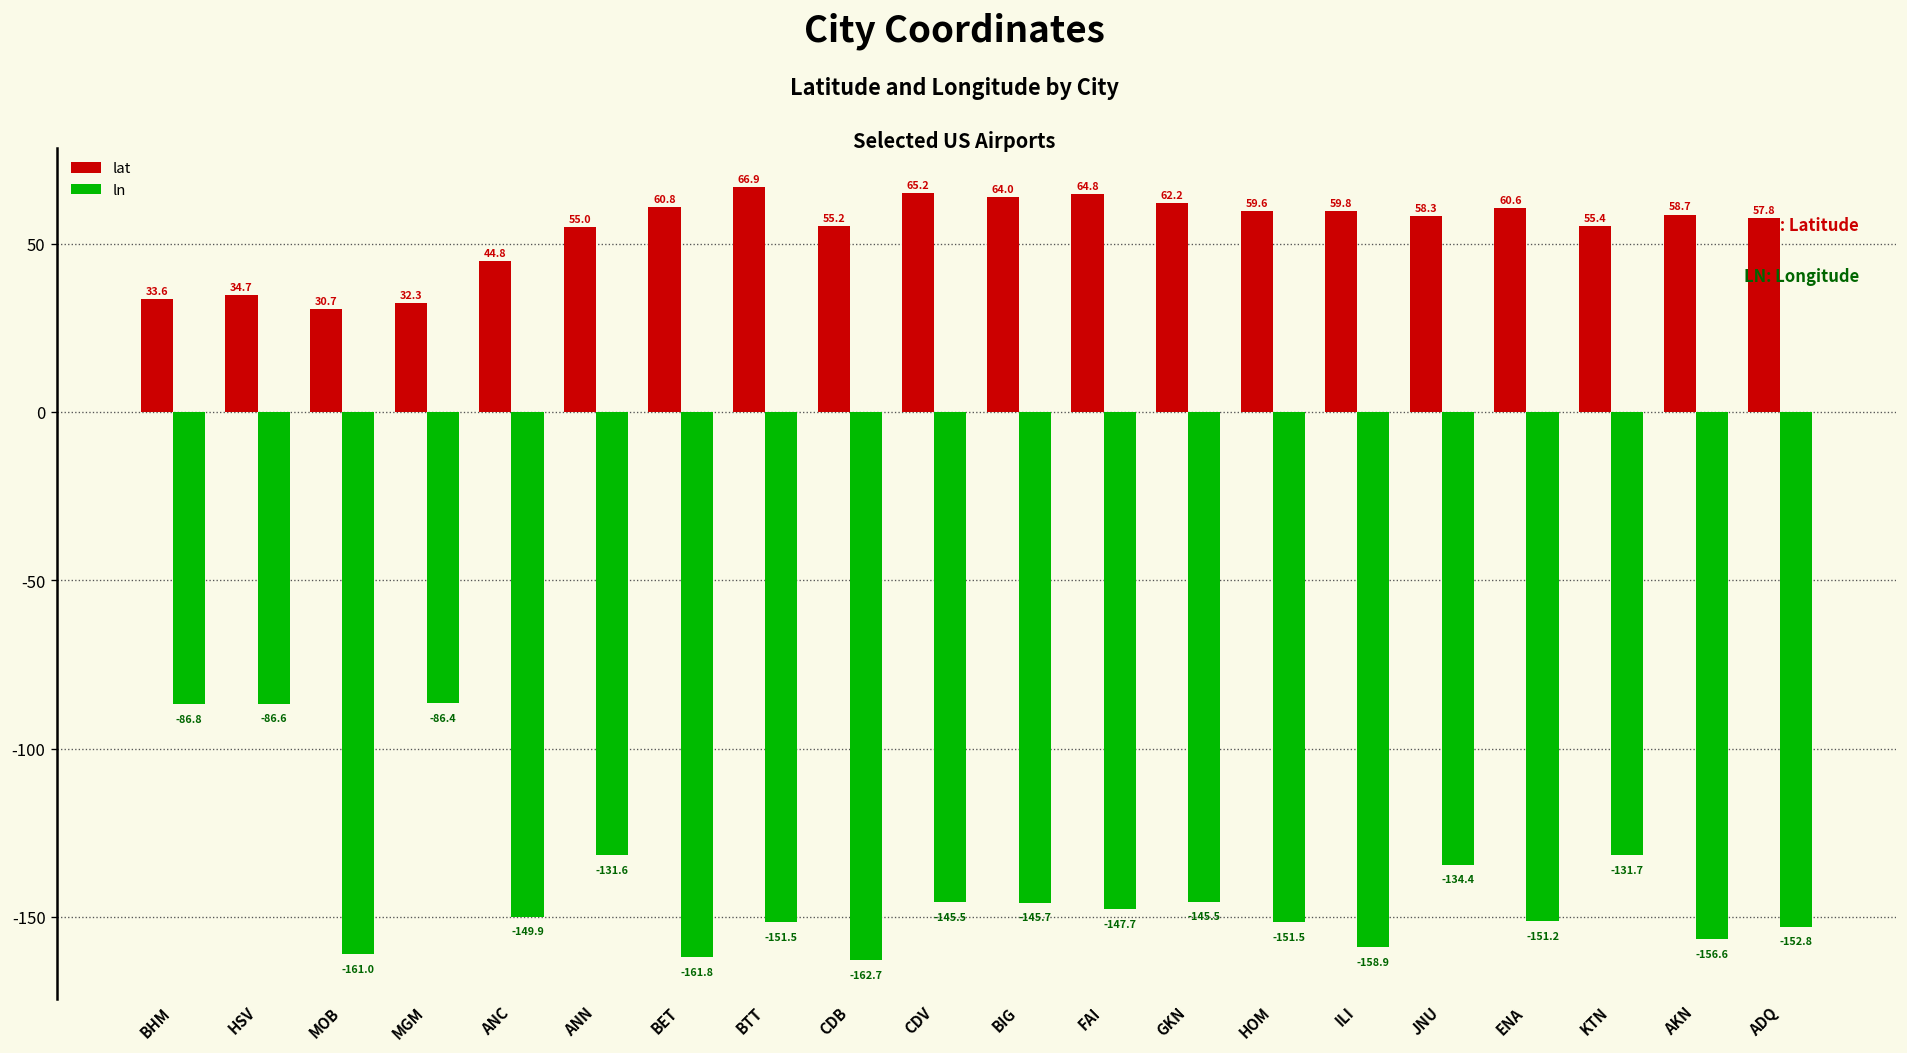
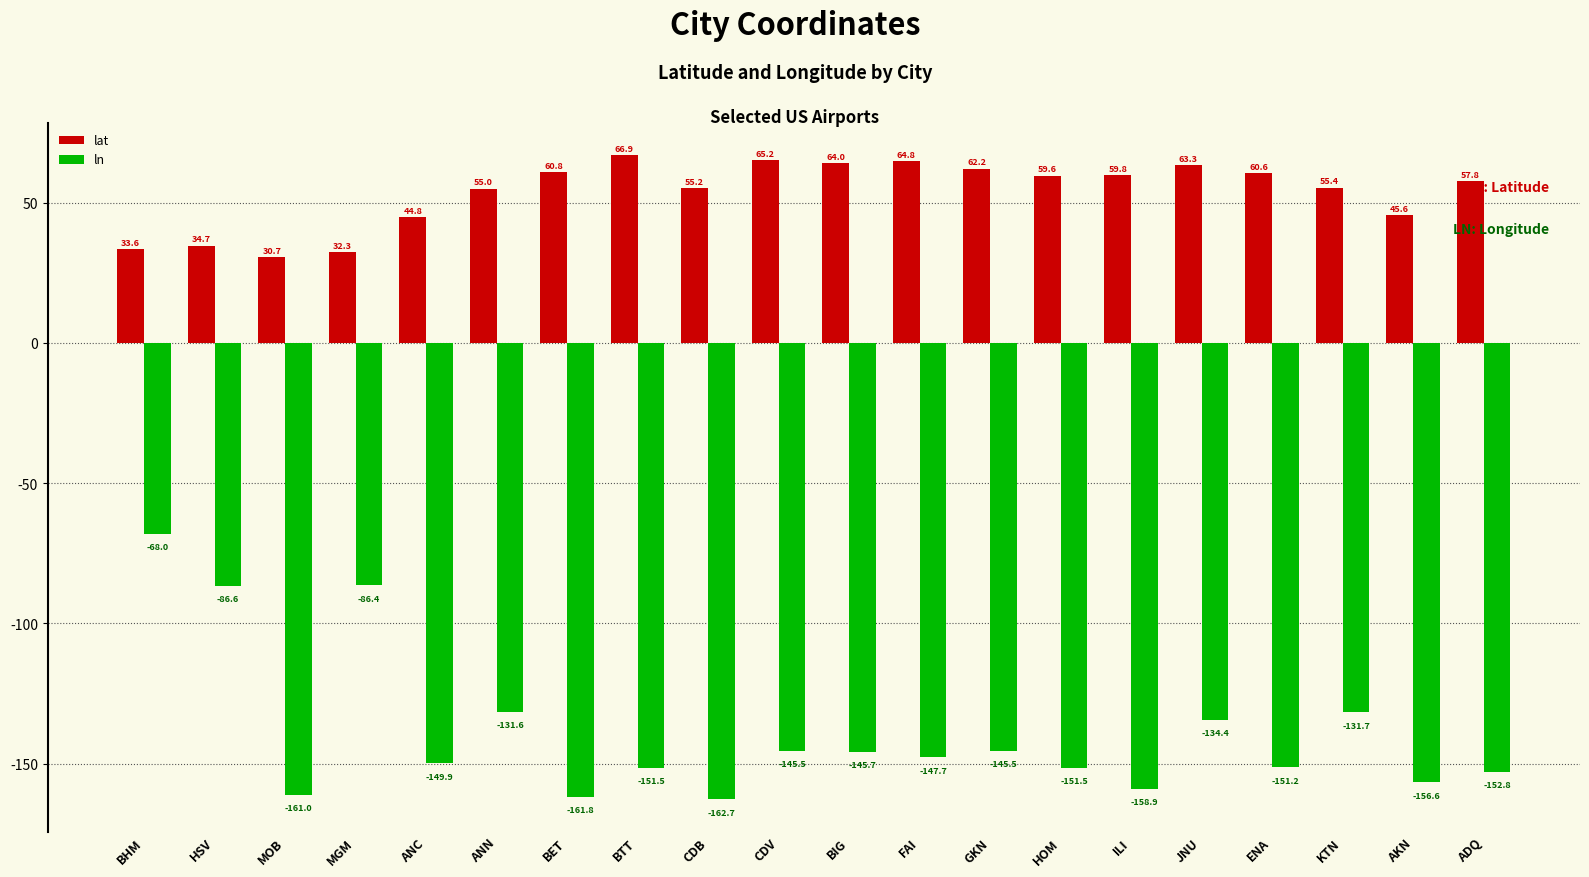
ln, BHM: -86.8 -> -68.0
lat, JNU: 58.3 -> 63.3
lat, AKN: 58.7 -> 45.6
